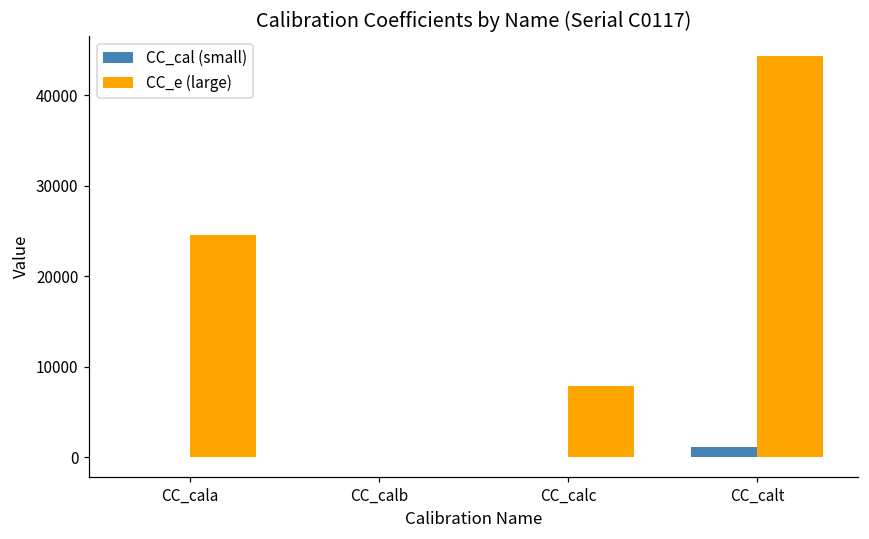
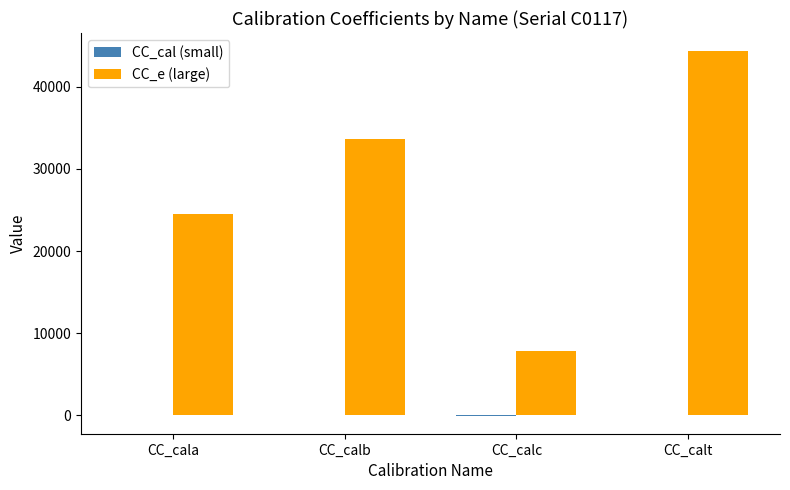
CC_e (large), CC_calb: 0 -> 34000
CC_cal (small), CC_calt: 1000 -> 0
